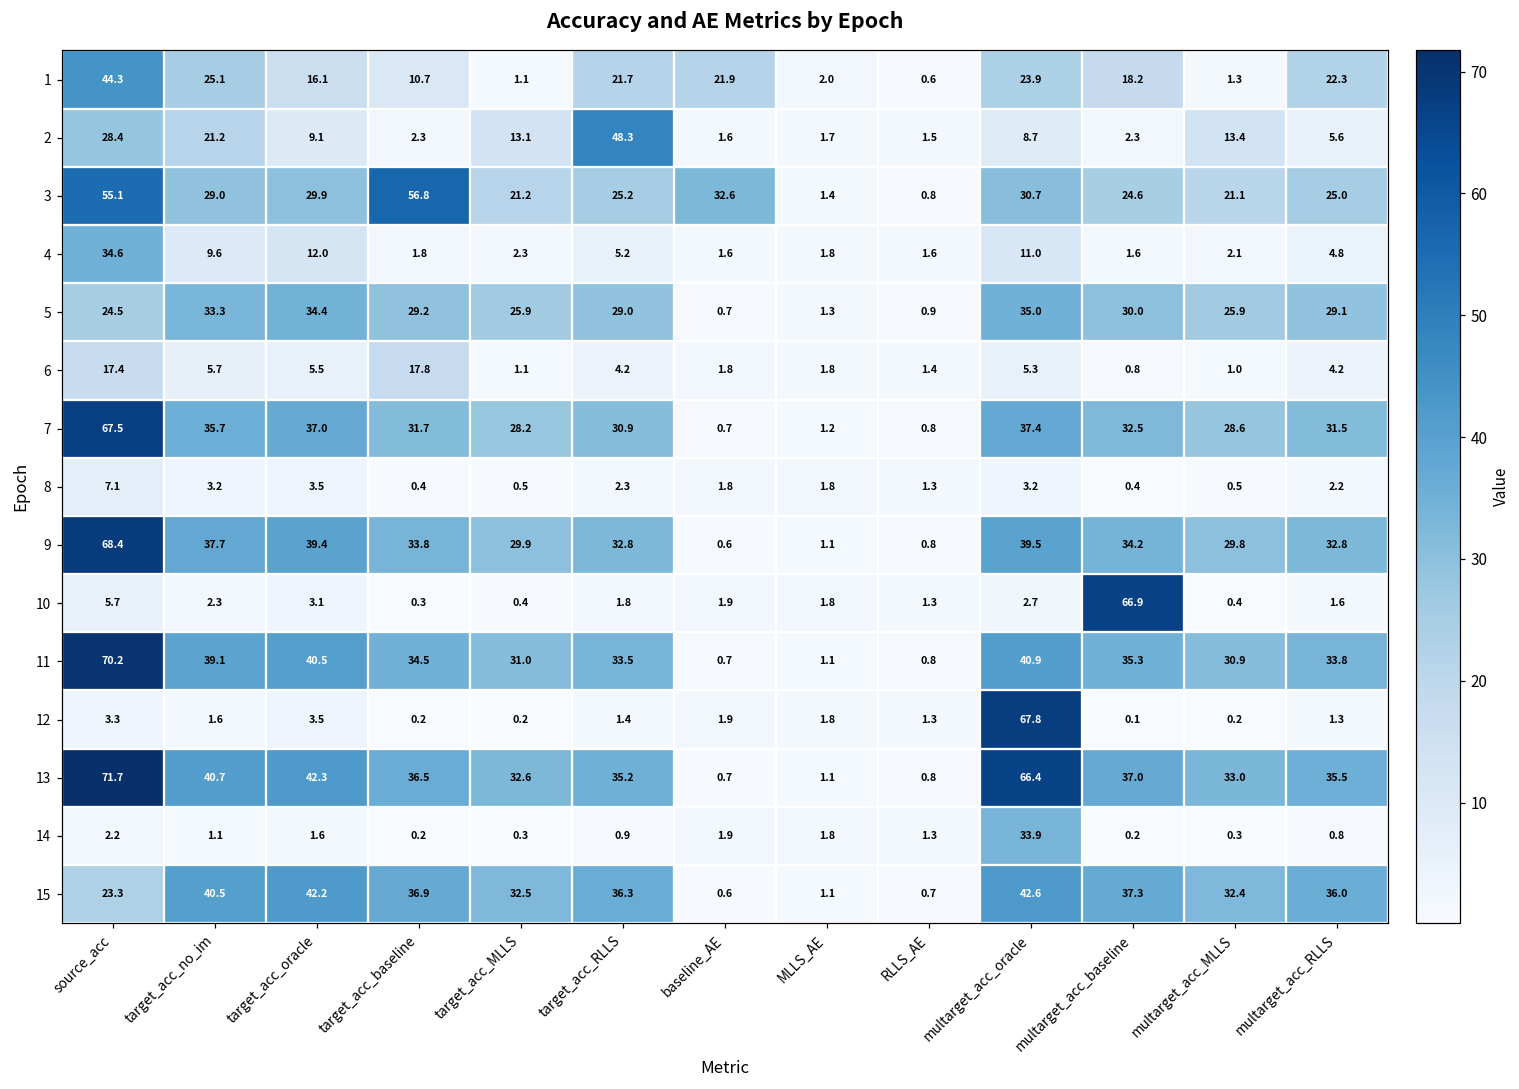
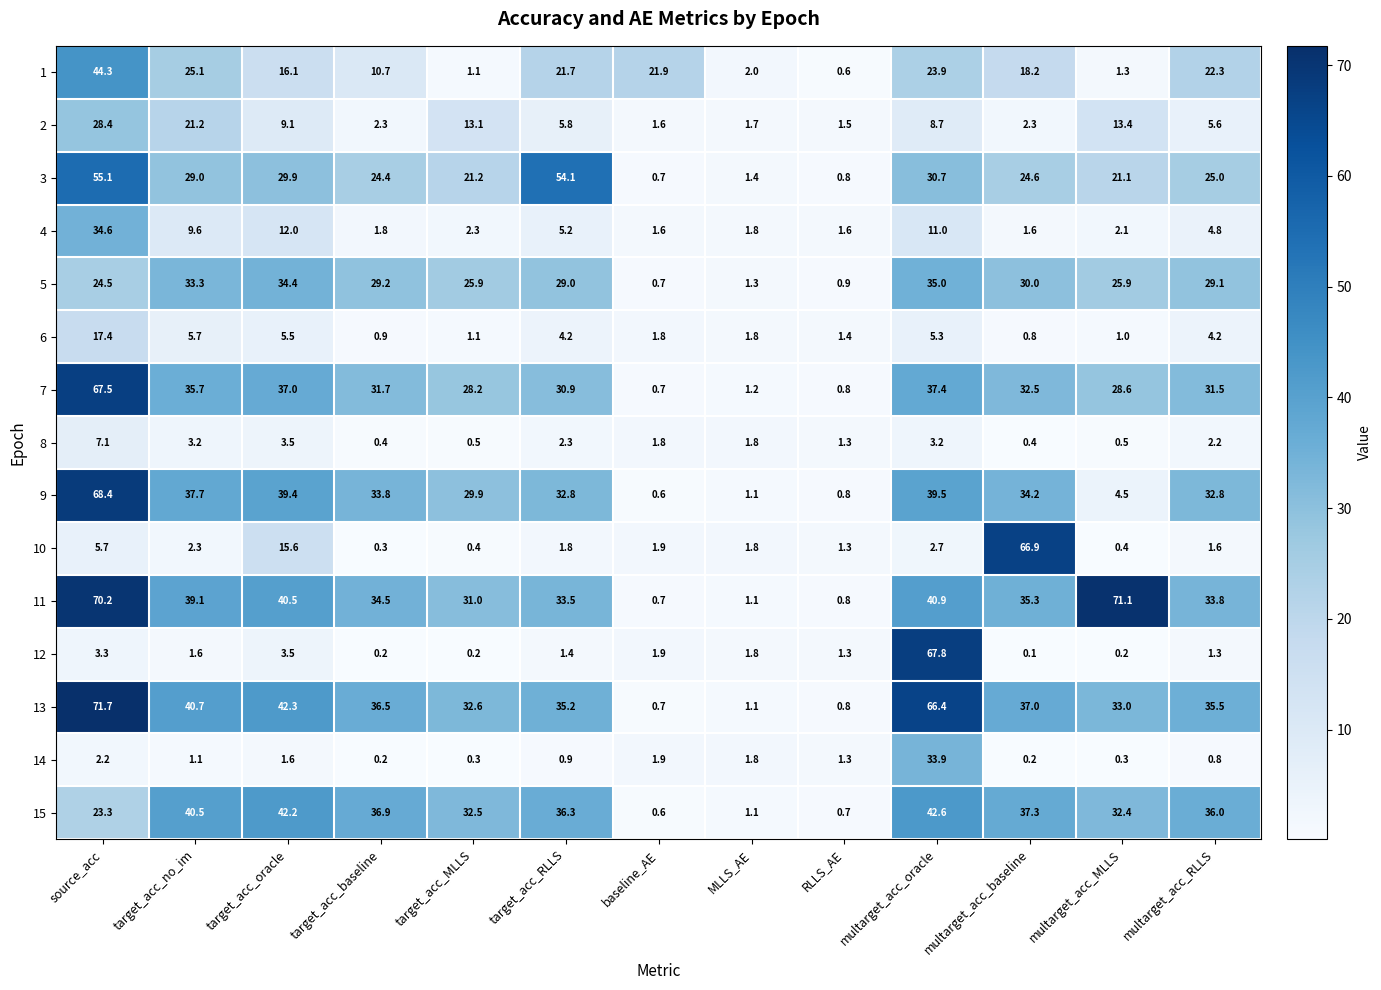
2, target_acc_RLLS: 48.3 -> 5.8
3, target_acc_baseline: 56.8 -> 24.4
3, target_acc_RLLS: 25.2 -> 54.1
3, baseline_AE: 32.6 -> 0.7
6, target_acc_baseline: 17.8 -> 0.9
9, multarget_acc_MLLS: 29.8 -> 4.5
10, target_acc_oracle: 3.1 -> 15.6
11, multarget_acc_MLLS: 30.9 -> 71.1
